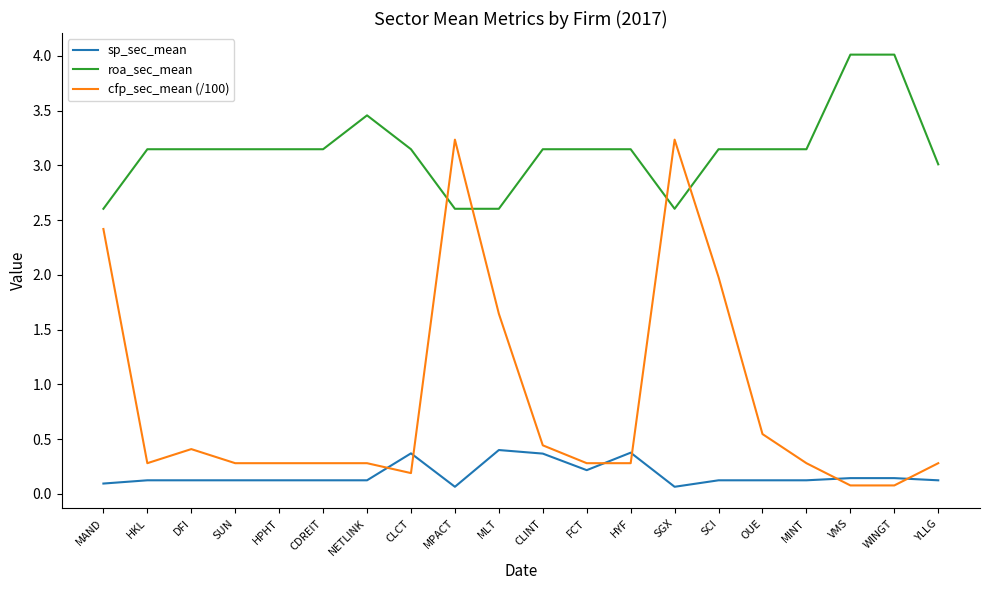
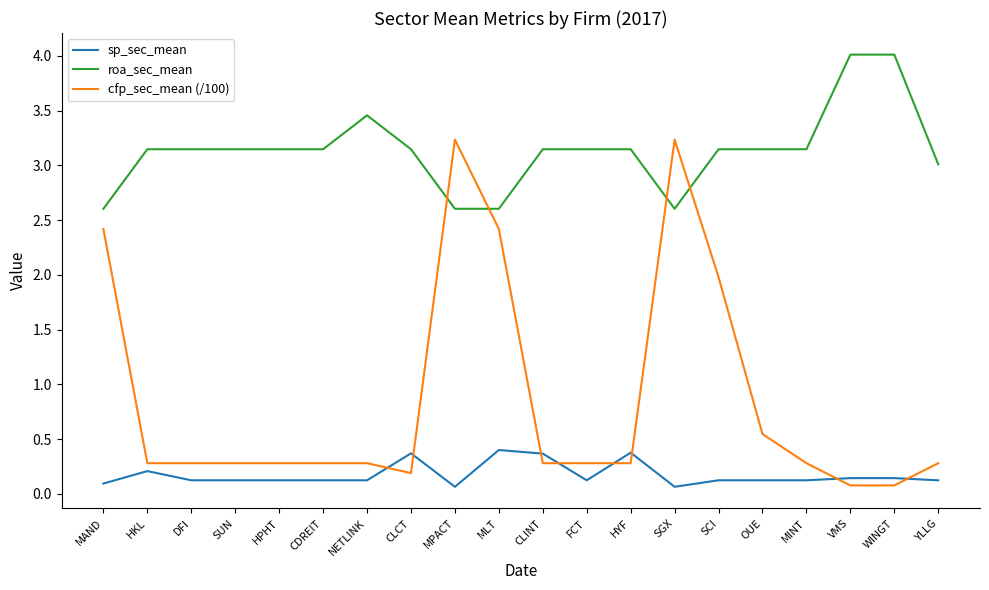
sp_sec_mean, HKL: 0.12 -> 0.21
cfp_sec_mean (/100), DFI: 0.41 -> 0.28
cfp_sec_mean (/100), MLT: 1.65 -> 2.42
cfp_sec_mean (/100), CLINT: 0.44 -> 0.28
sp_sec_mean, FCT: 0.22 -> 0.12
